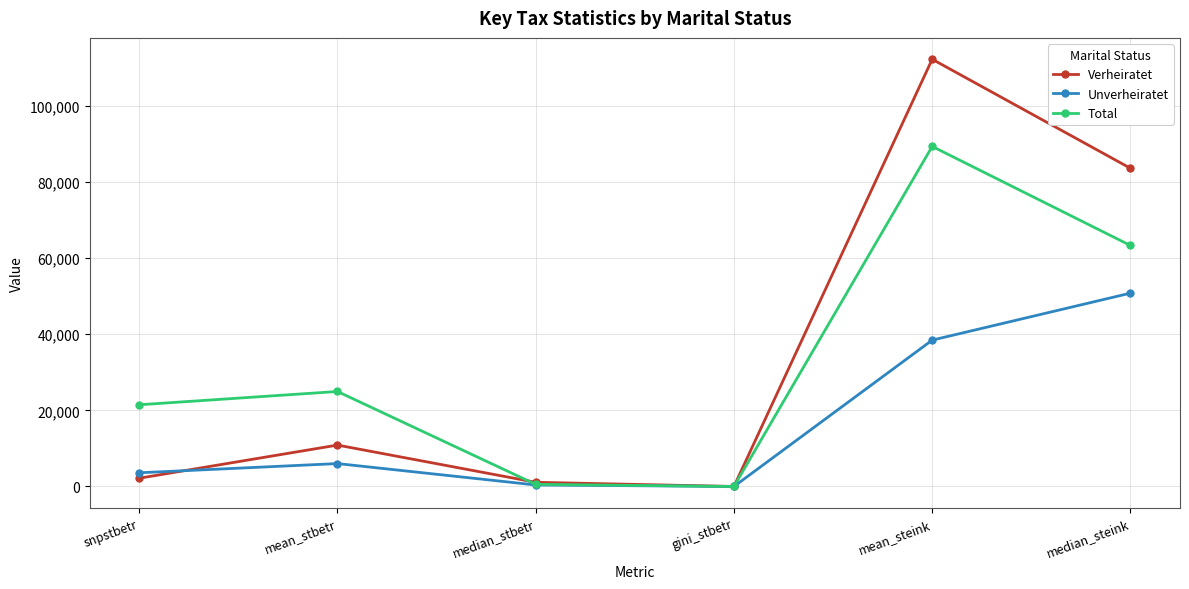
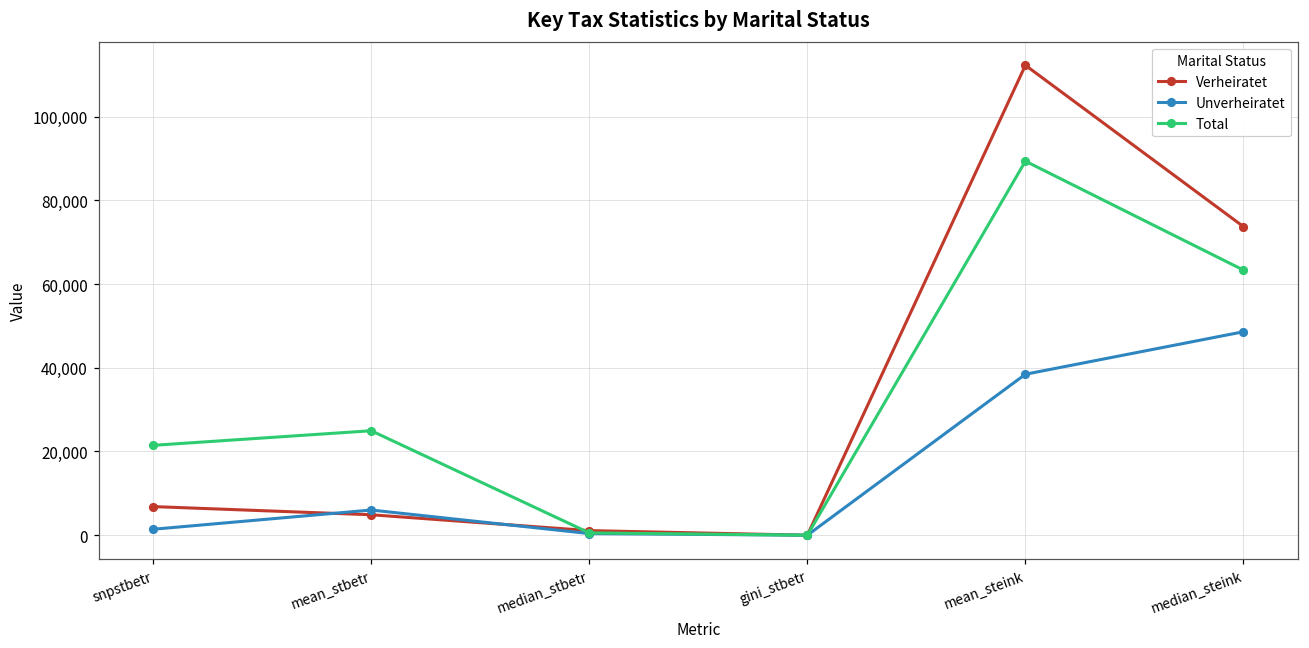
Verheiratet, snpstbetr: 2,000 -> 7,000
Unverheiratet, snpstbetr: 4,000 -> 1,000
Verheiratet, mean_stbetr: 11,000 -> 5,000
Verheiratet, median_steink: 84,000 -> 74,000
Unverheiratet, median_steink: 51,000 -> 49,000
